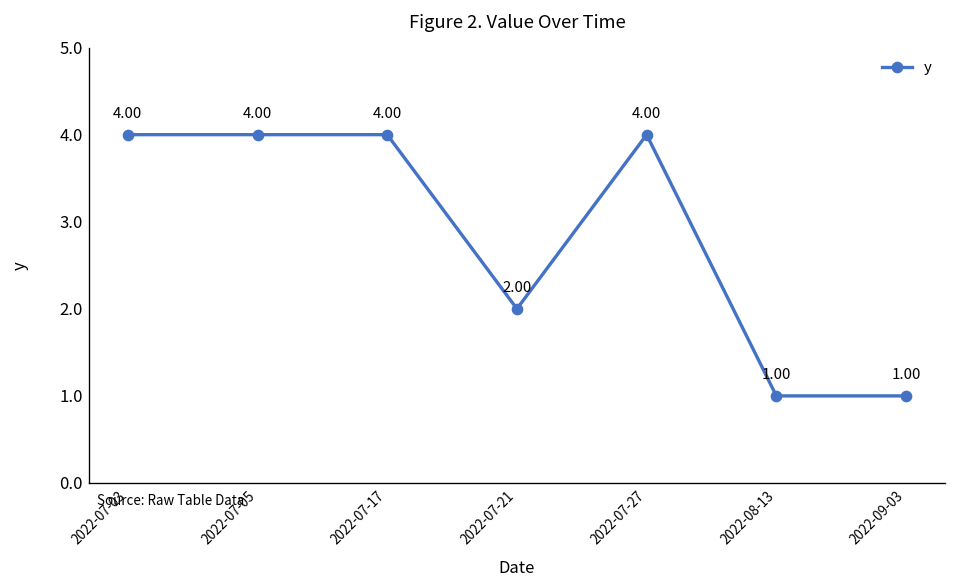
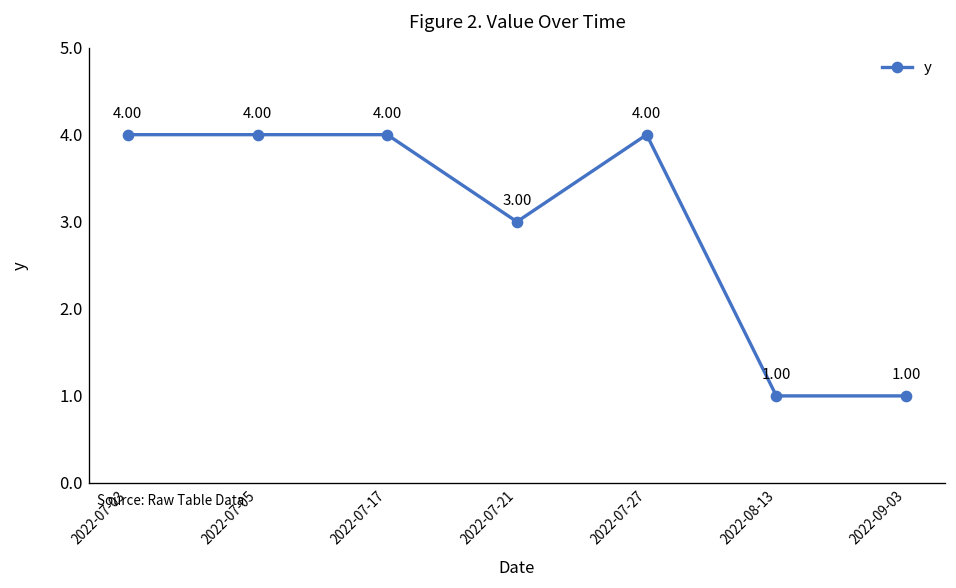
2022-07-21: 2.00 -> 3.00
